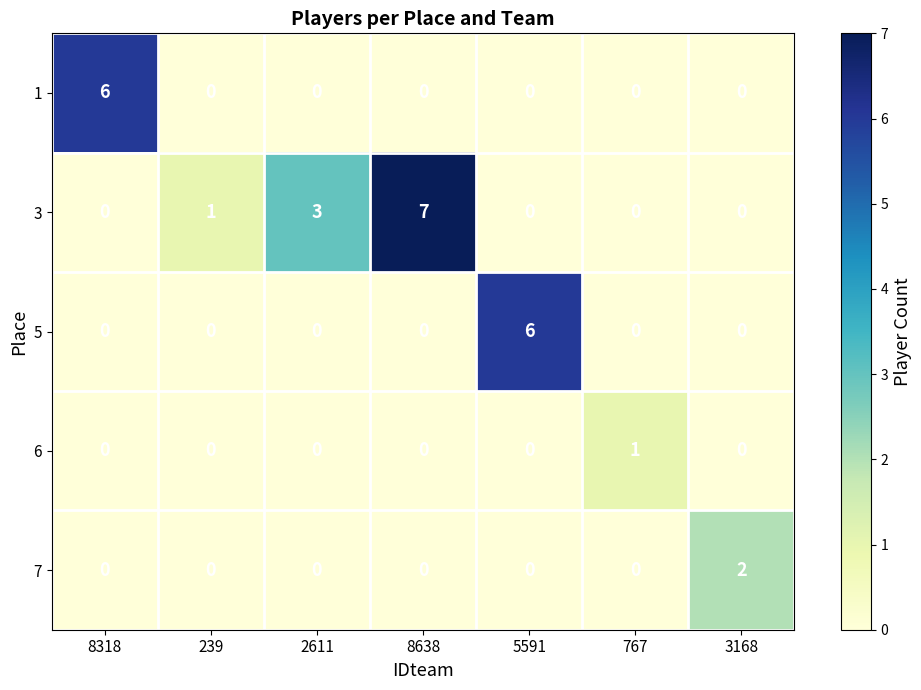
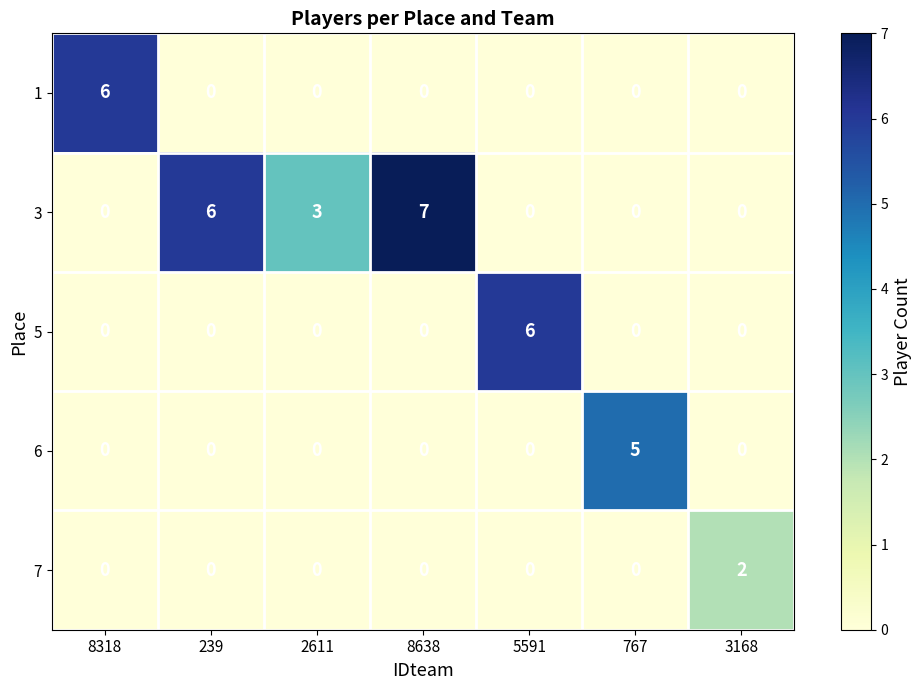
3, 239: 1 -> 6
6, 767: 1 -> 5
